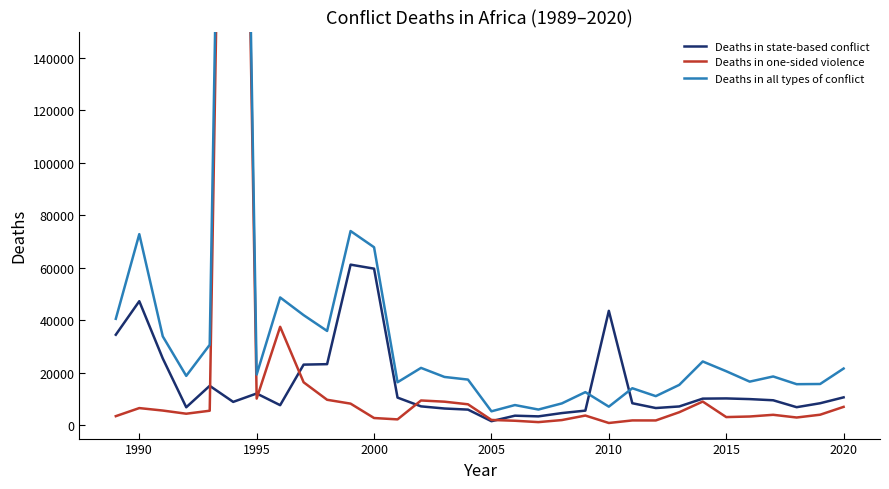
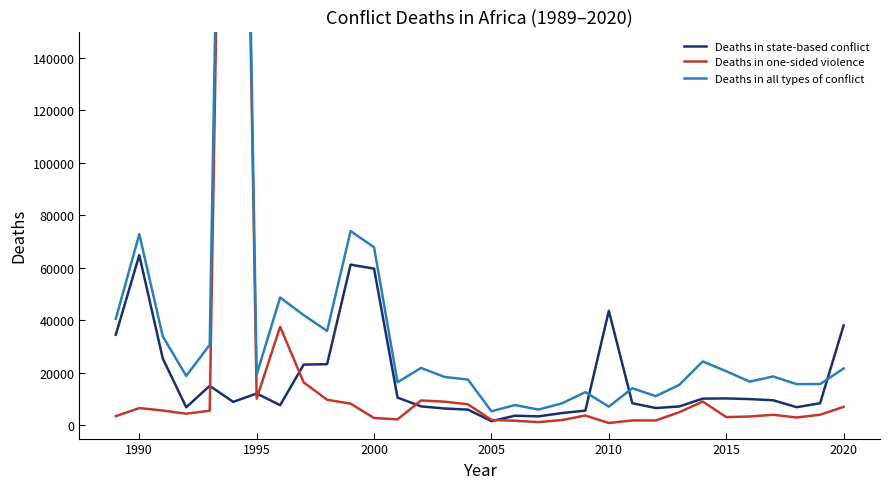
Deaths in state-based conflict, 1990: 47000 -> 65000
Deaths in state-based conflict, 2020: 11000 -> 38000
